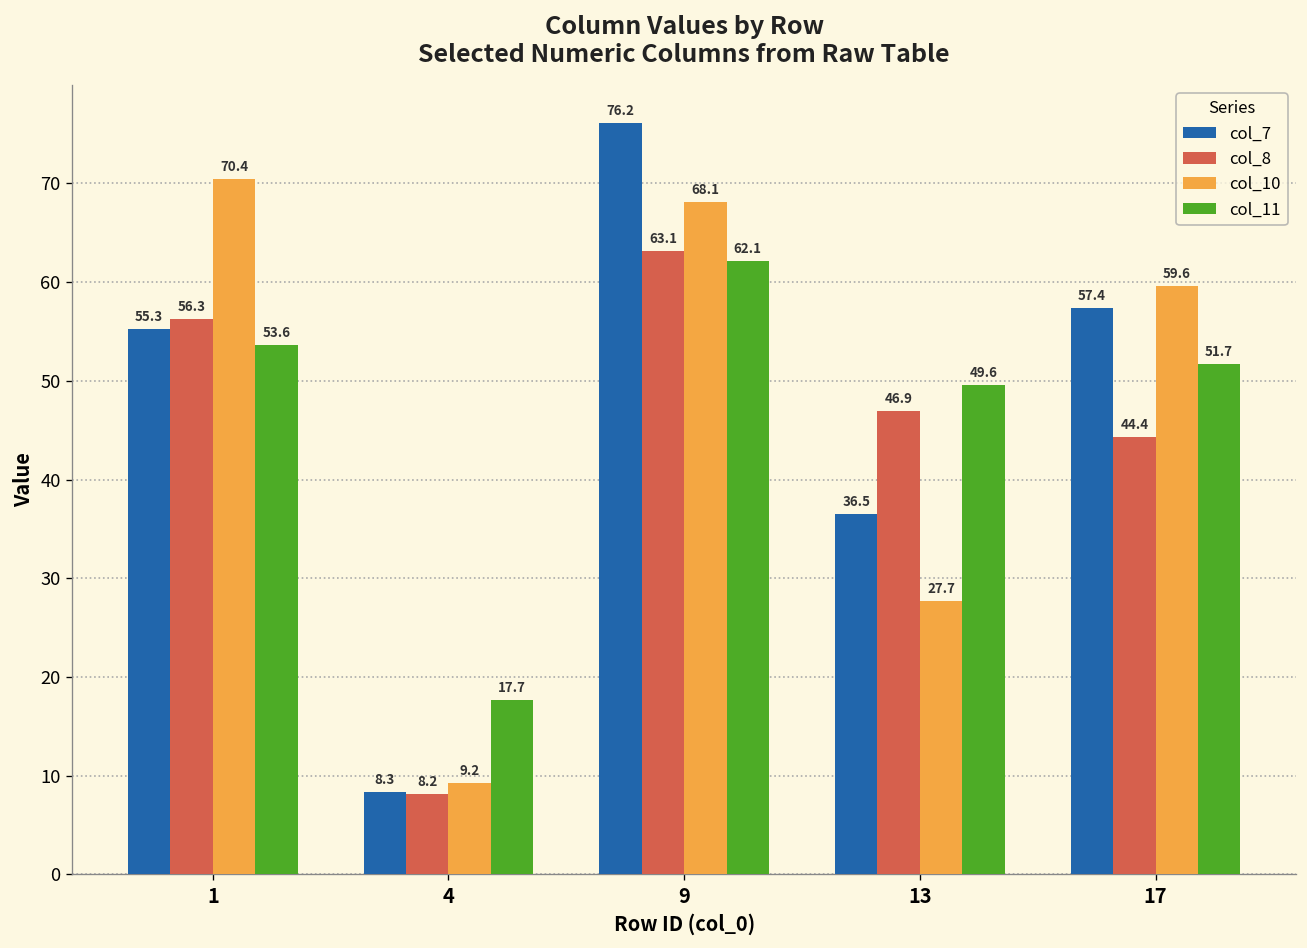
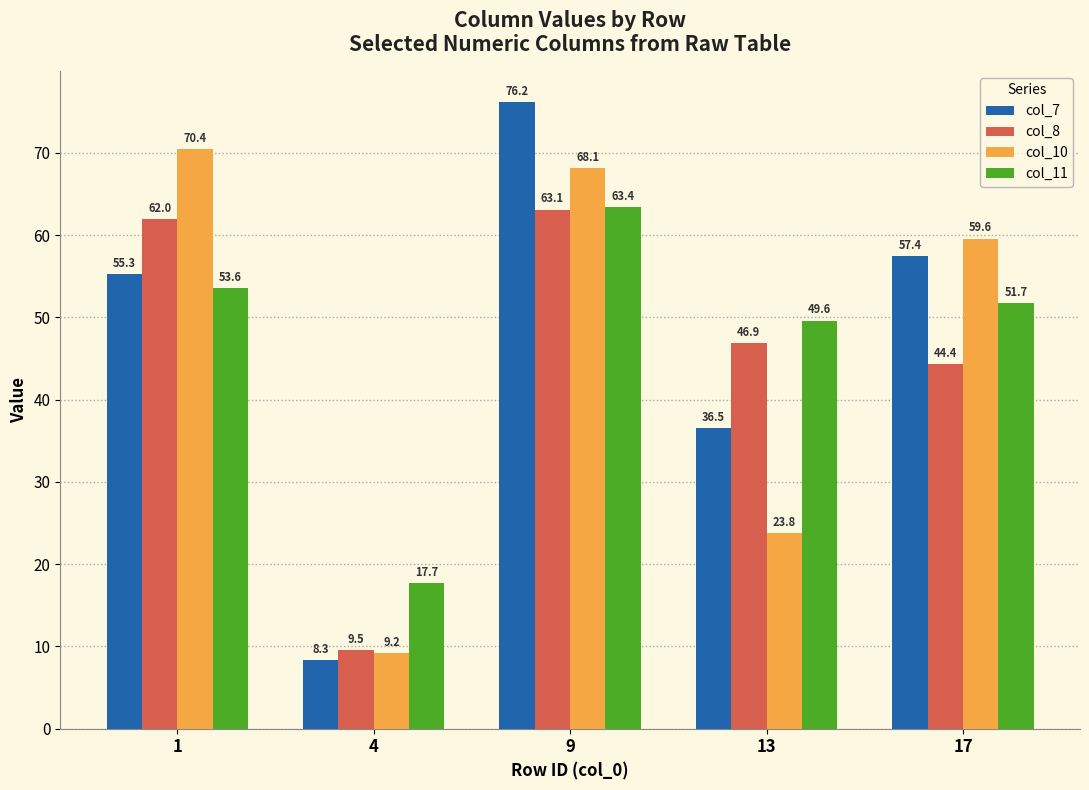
col_8, 1: 56.3 -> 62.0
col_8, 4: 8.2 -> 9.5
col_11, 9: 62.1 -> 63.4
col_10, 13: 27.7 -> 23.8
